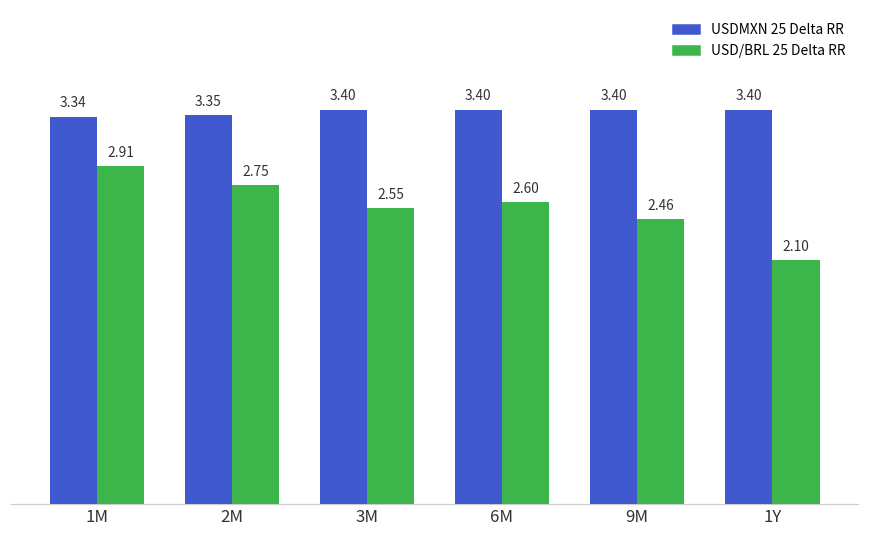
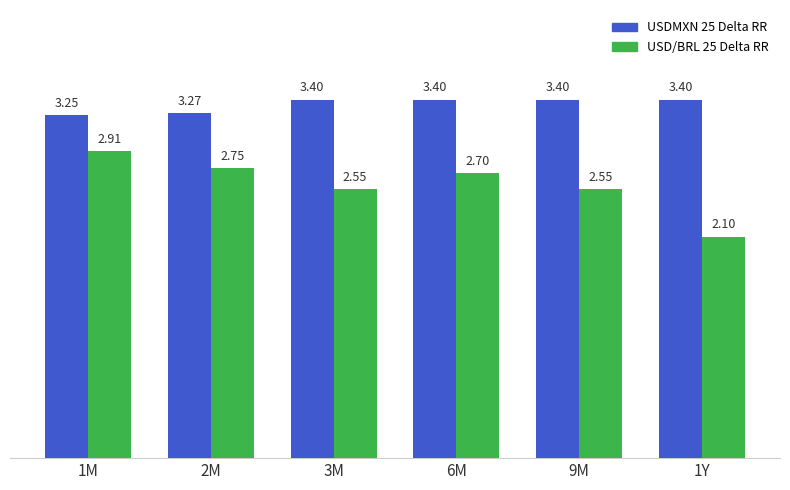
USDMXN 25 Delta RR, 1M: 3.34 -> 3.25
USDMXN 25 Delta RR, 2M: 3.35 -> 3.27
USD/BRL 25 Delta RR, 6M: 2.60 -> 2.70
USD/BRL 25 Delta RR, 9M: 2.46 -> 2.55
